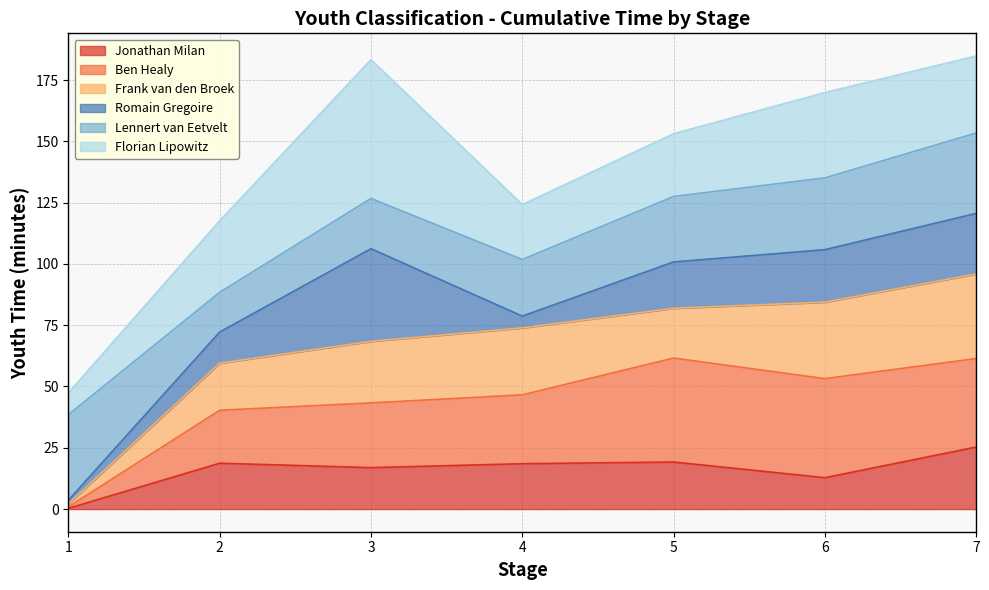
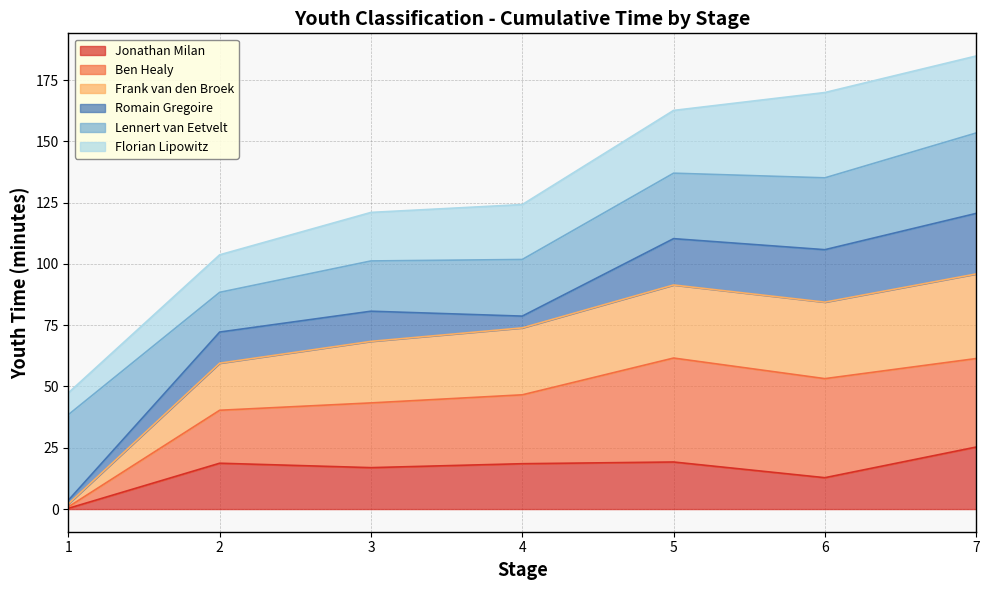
Florian Lipowitz, 2: 29 -> 15
Romain Gregoire, 3: 38 -> 12
Florian Lipowitz, 3: 57 -> 20
Frank van den Broek, 5: 20 -> 30
